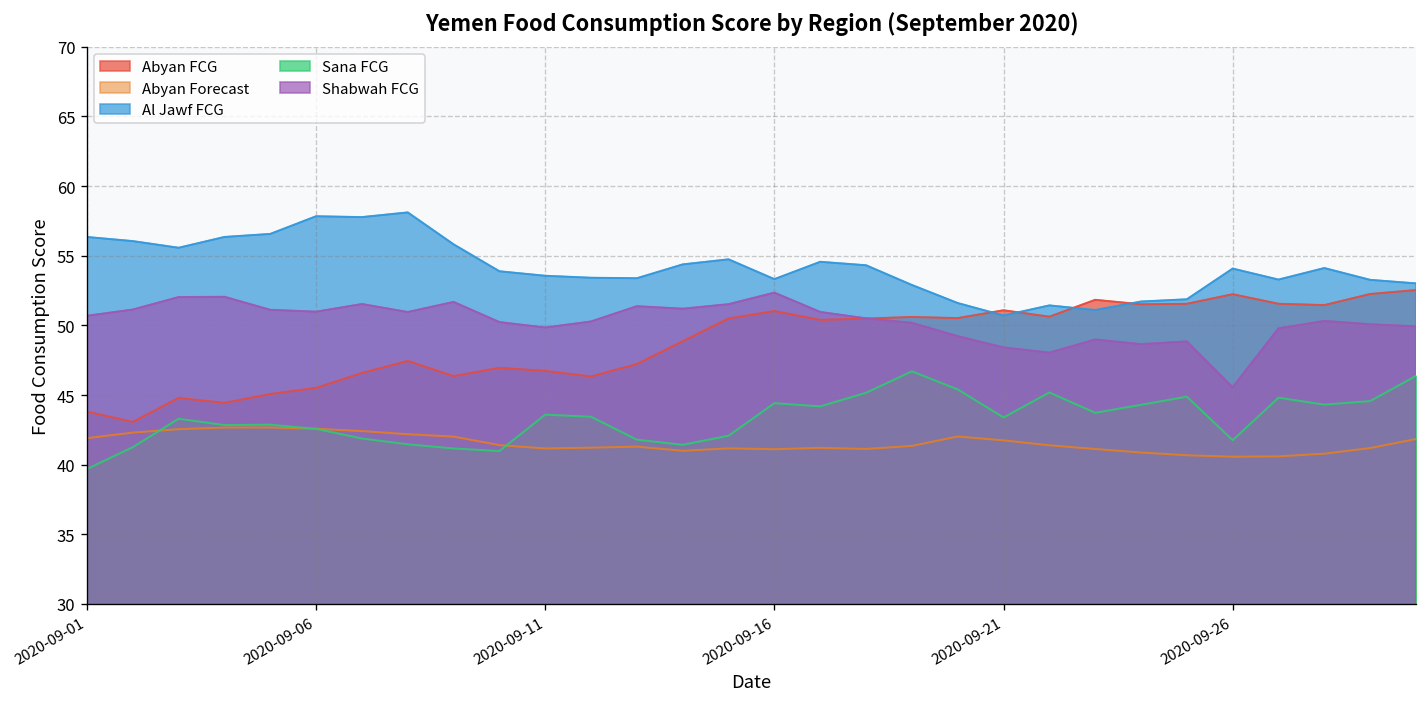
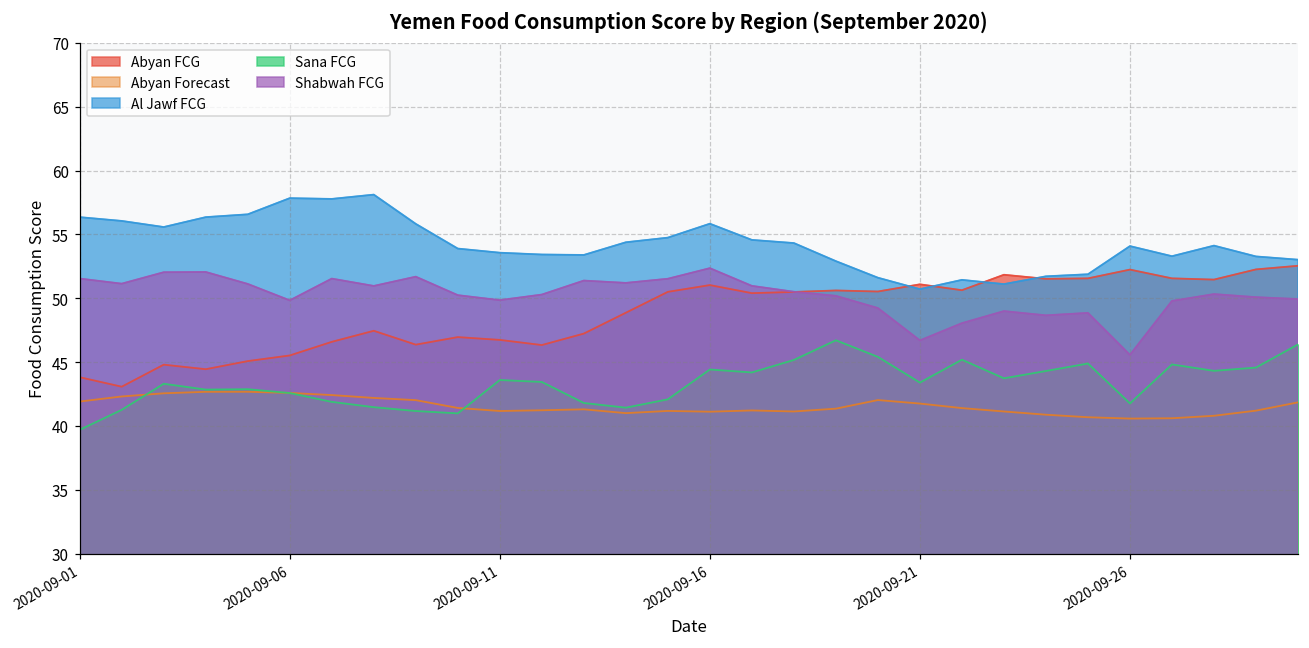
Shabwah FCG, 2020-09-01: 50.7 -> 51.5
Shabwah FCG, 2020-09-06: 51.0 -> 49.8
Al Jawf FCG, 2020-09-16: 53.3 -> 55.8
Shabwah FCG, 2020-09-21: 48.4 -> 46.7
